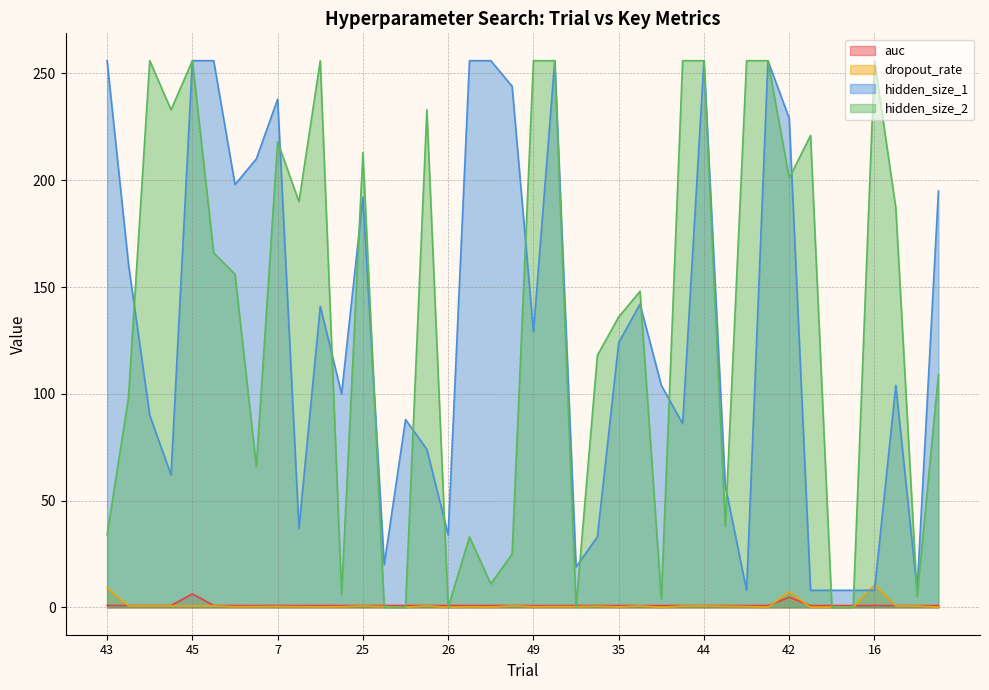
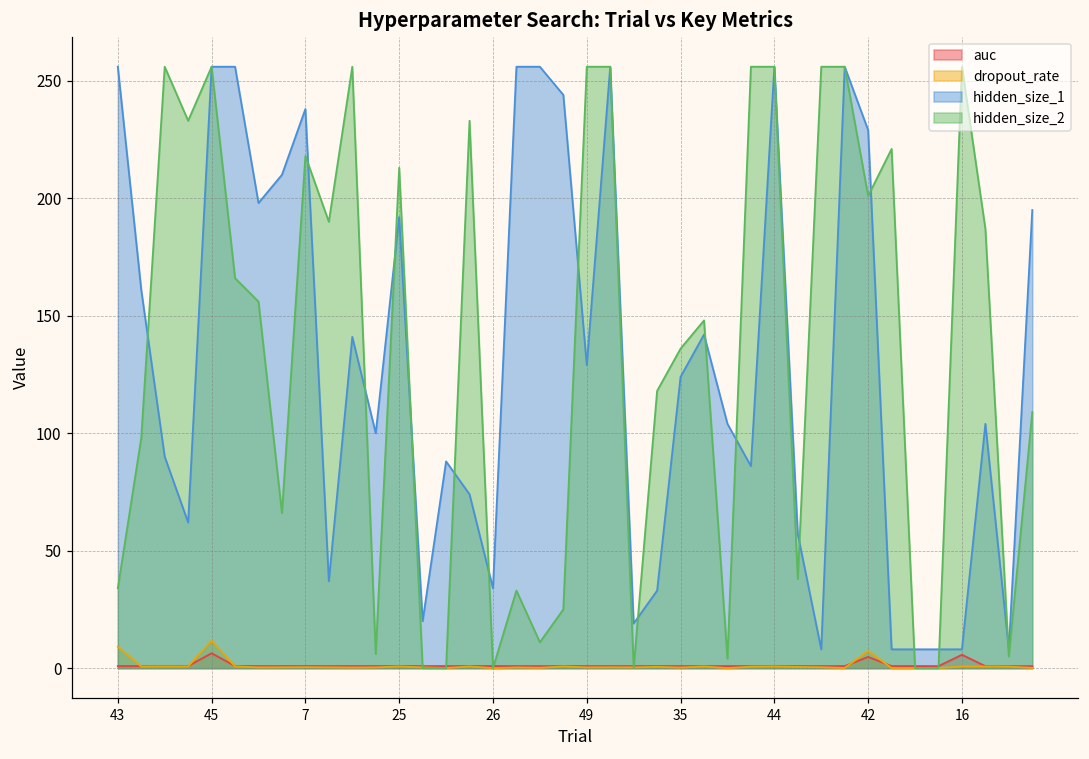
dropout_rate, 45: 1 -> 12
auc, 16: 1 -> 6
dropout_rate, 16: 11 -> 1
